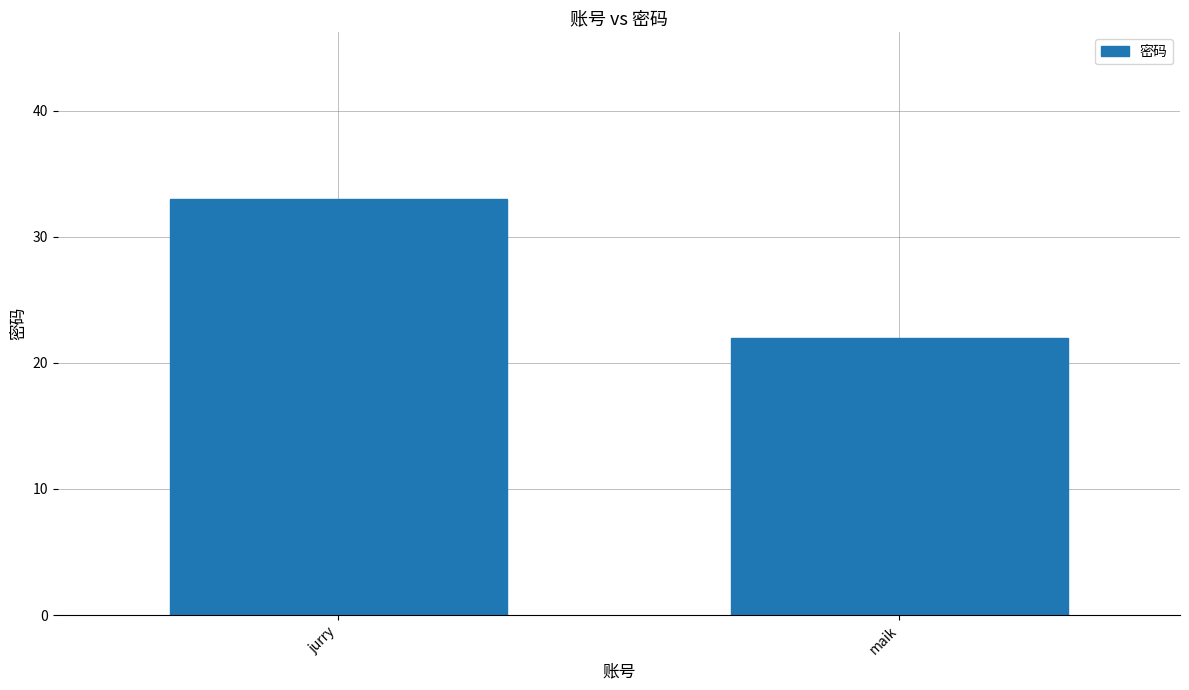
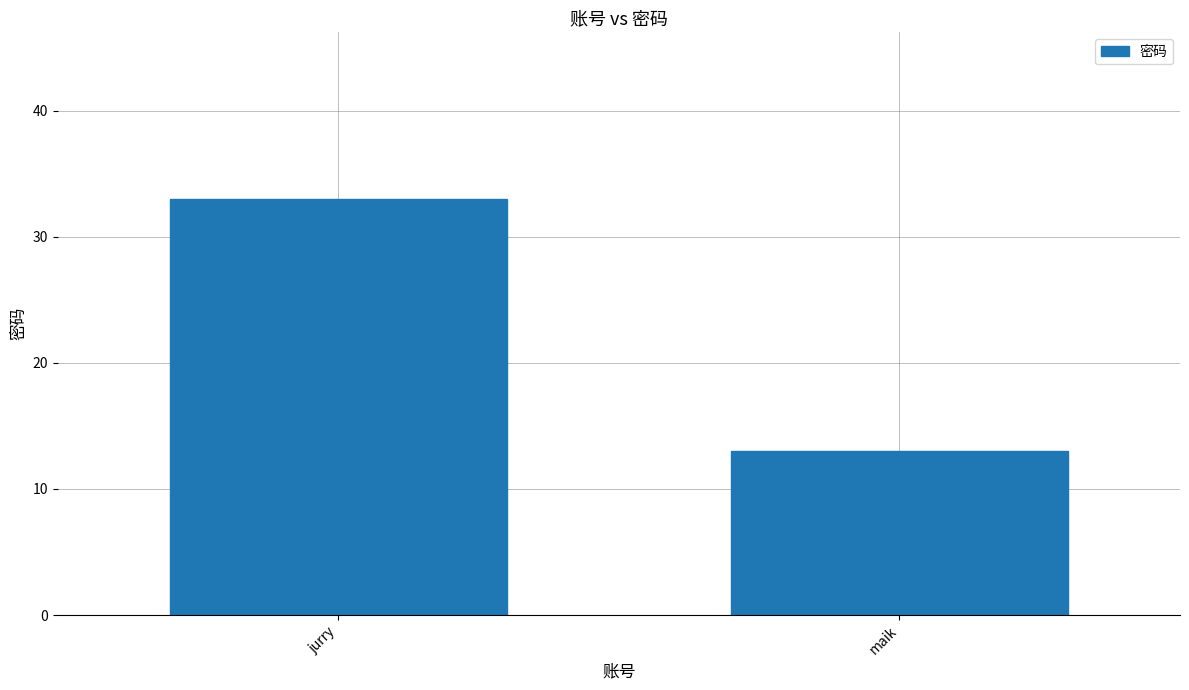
maik: 22 -> 13
